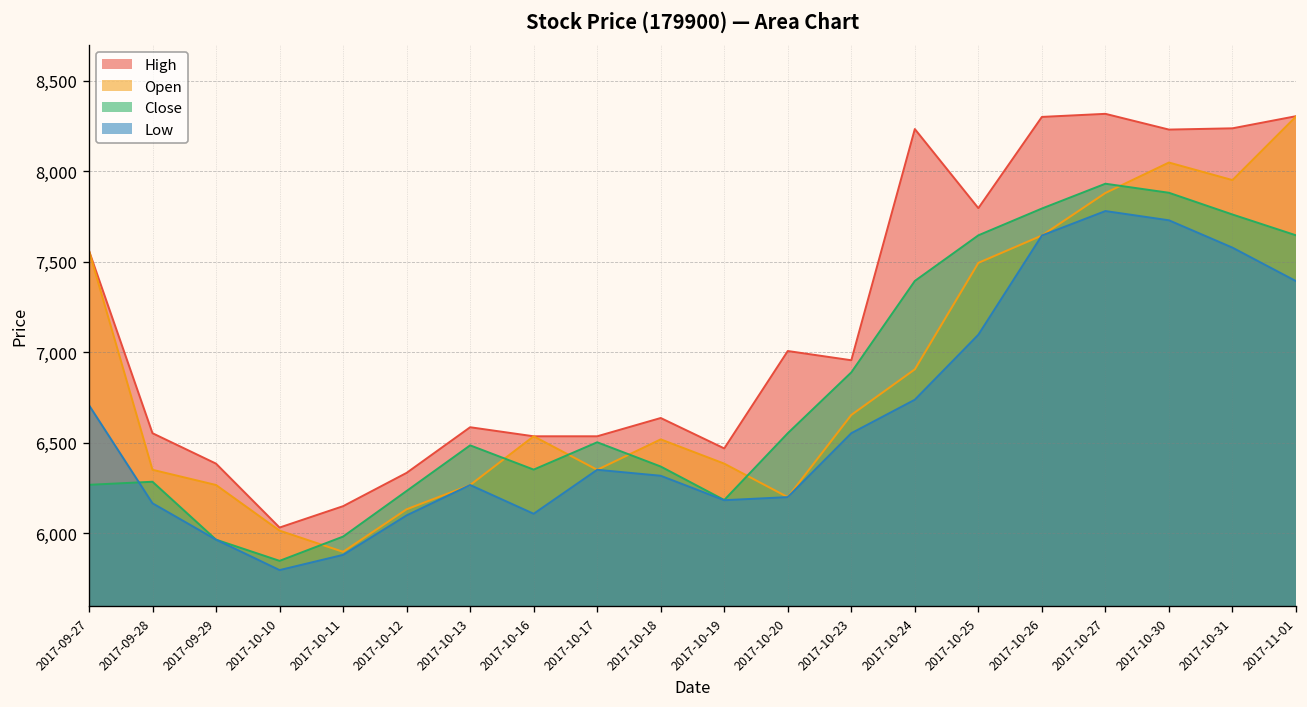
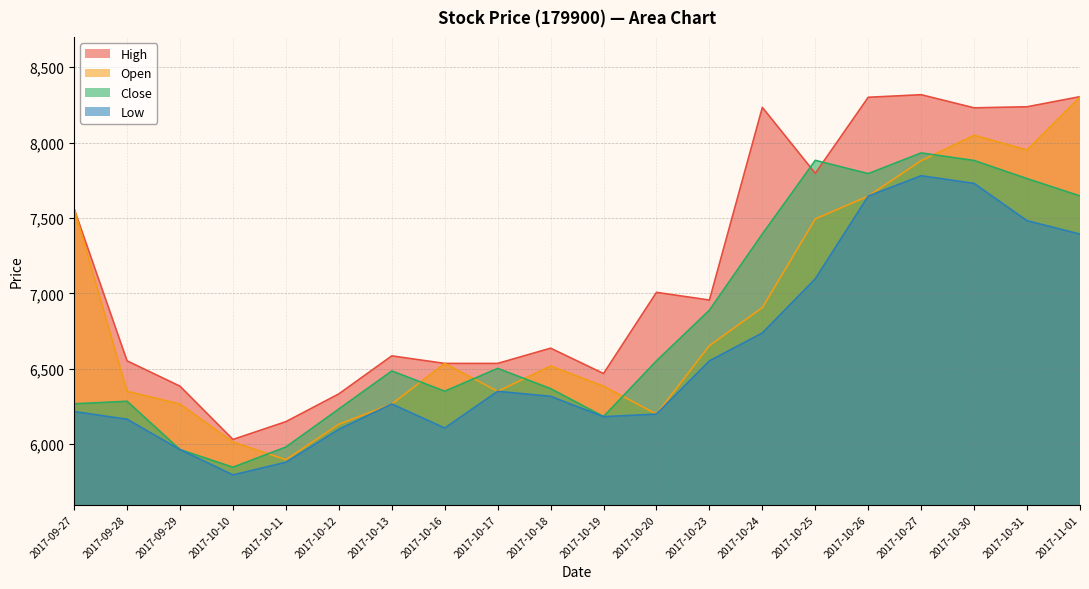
Low, 2017-09-27: 6,710 -> 6,220
Close, 2017-10-25: 7,650 -> 7,880
Low, 2017-10-31: 7,580 -> 7,480
